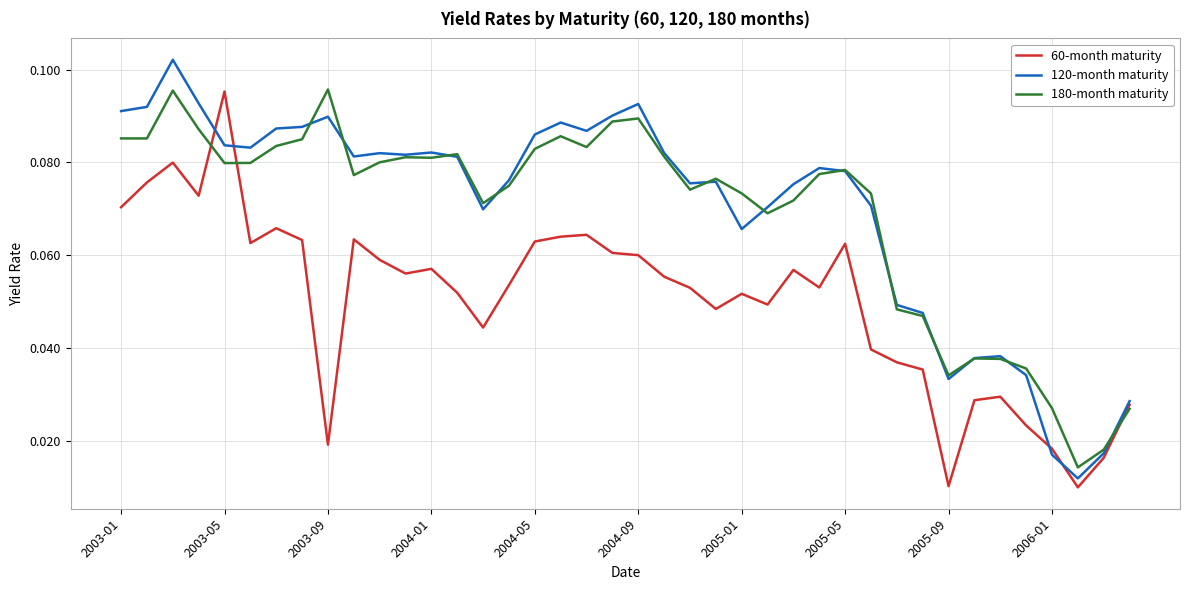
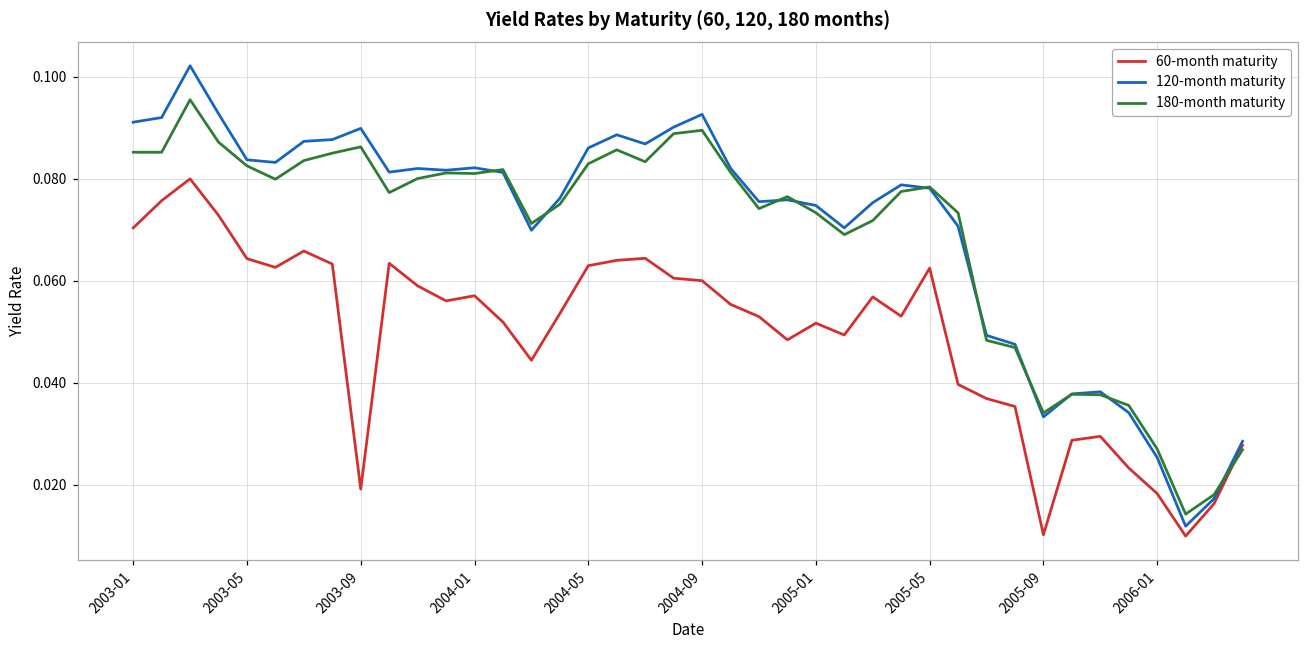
60-month maturity, 2003-05: 0.095 -> 0.064
180-month maturity, 2003-05: 0.080 -> 0.082
180-month maturity, 2003-09: 0.096 -> 0.086
120-month maturity, 2005-01: 0.066 -> 0.075
120-month maturity, 2006-01: 0.017 -> 0.025
